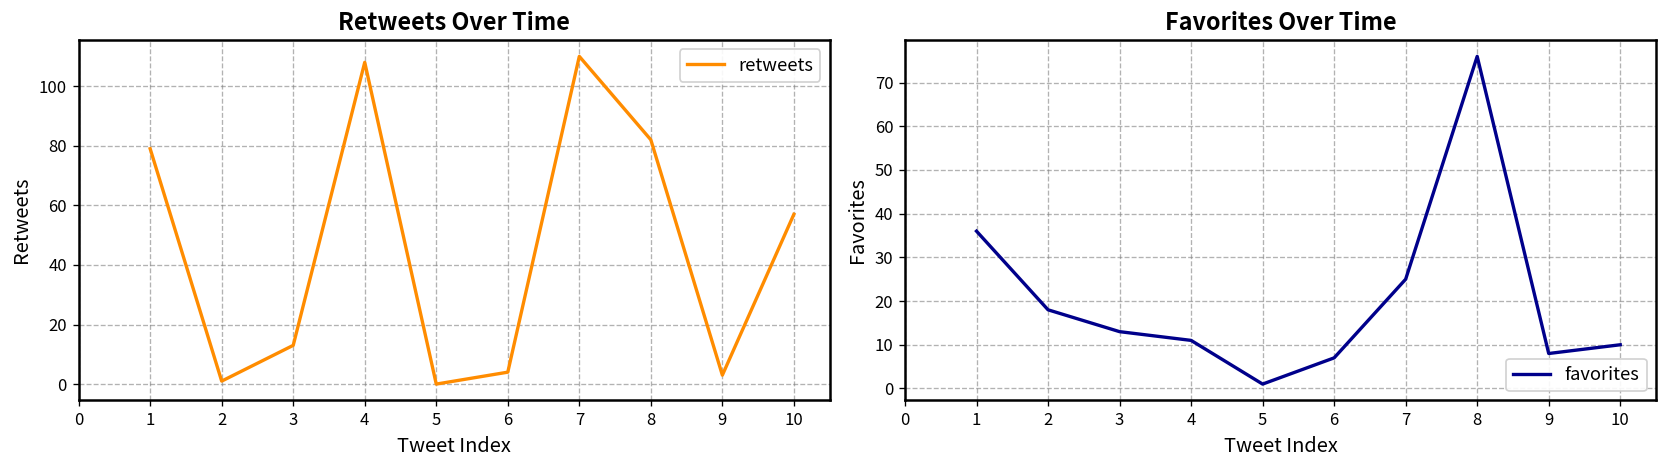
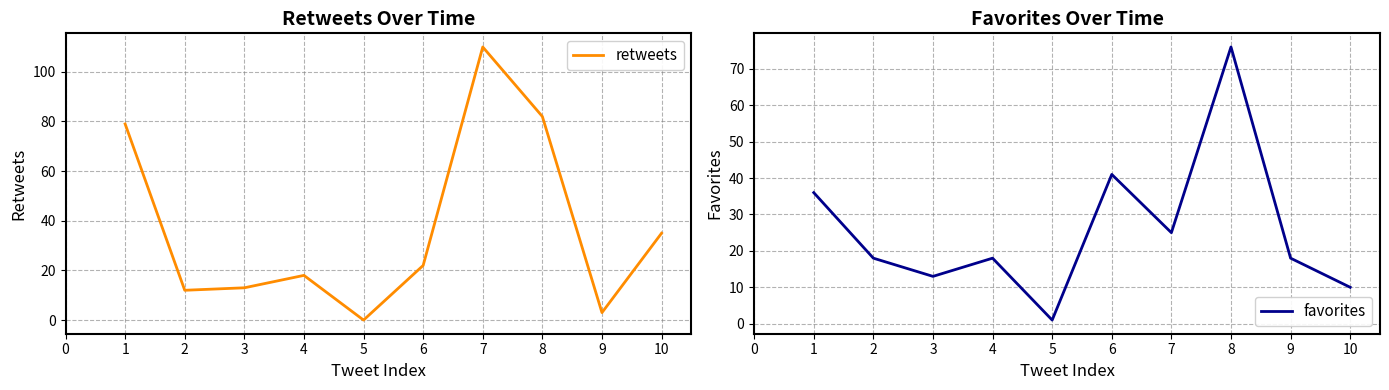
Retweets Over Time, 2: 1 -> 12
Retweets Over Time, 4: 108 -> 18
Retweets Over Time, 6: 4 -> 22
Retweets Over Time, 10: 57 -> 35
Favorites Over Time, 4: 11 -> 18
Favorites Over Time, 6: 7 -> 41
Favorites Over Time, 9: 8 -> 18
